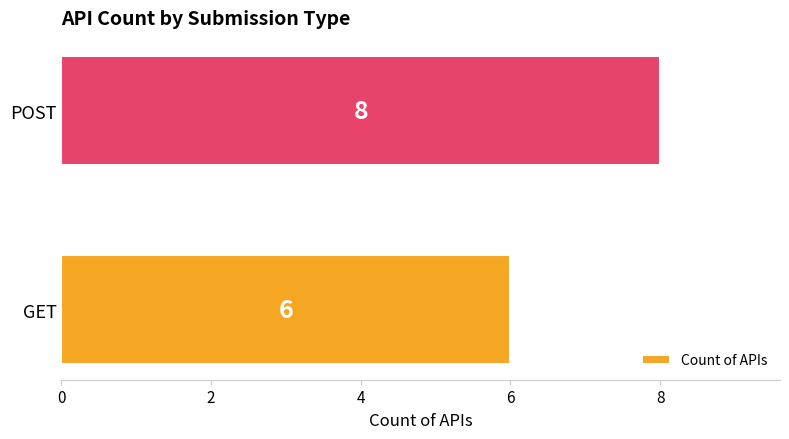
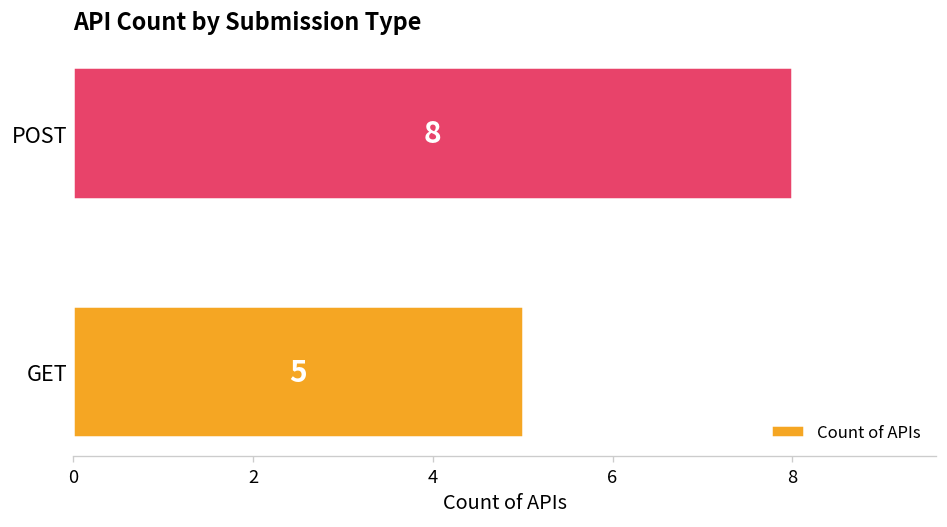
GET: 6 -> 5
